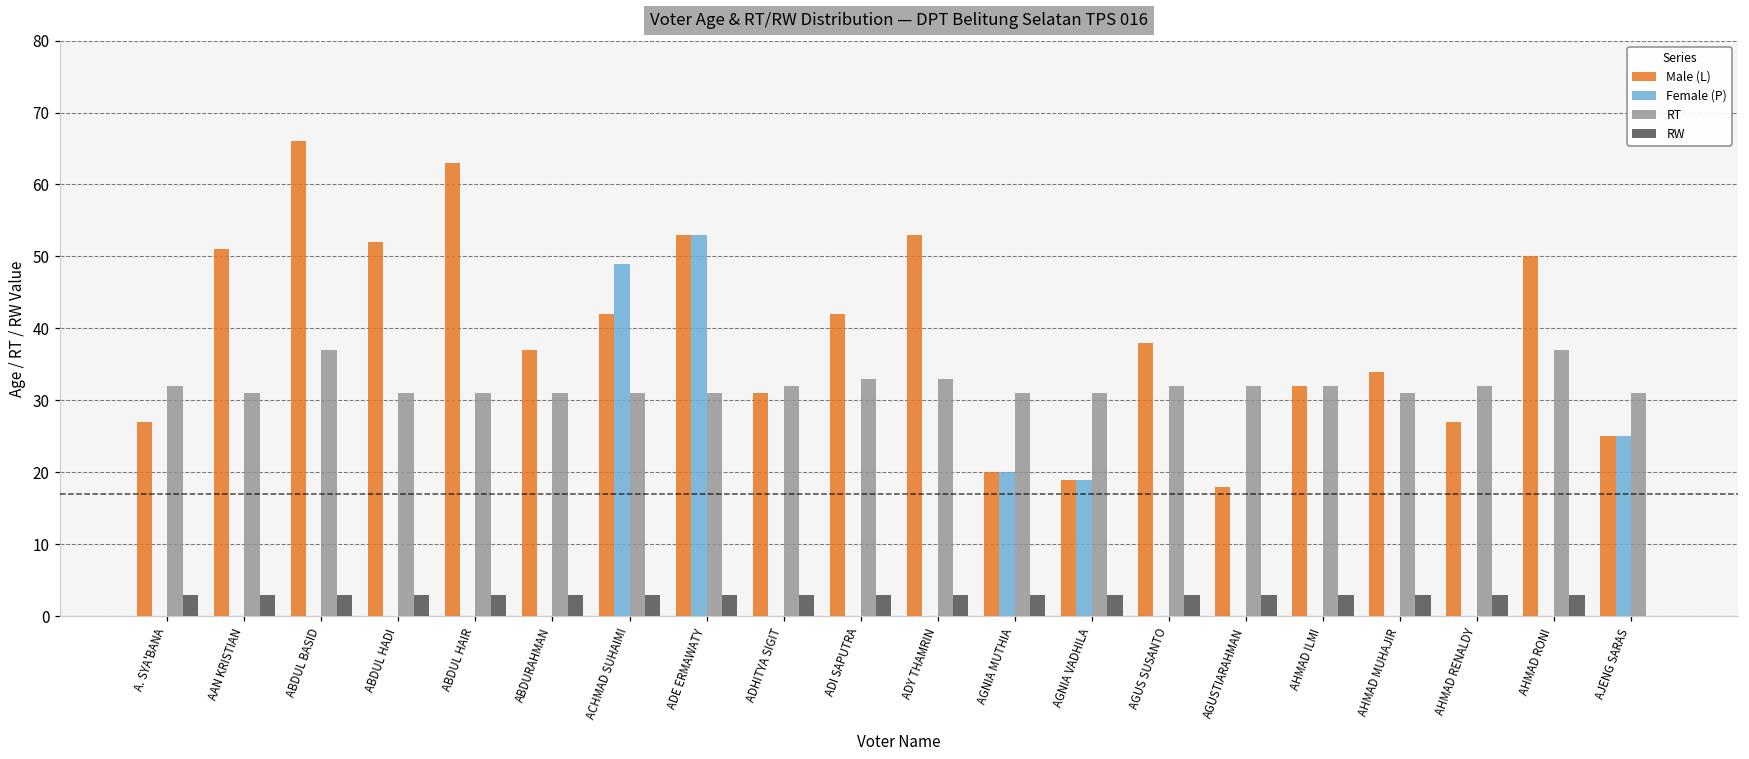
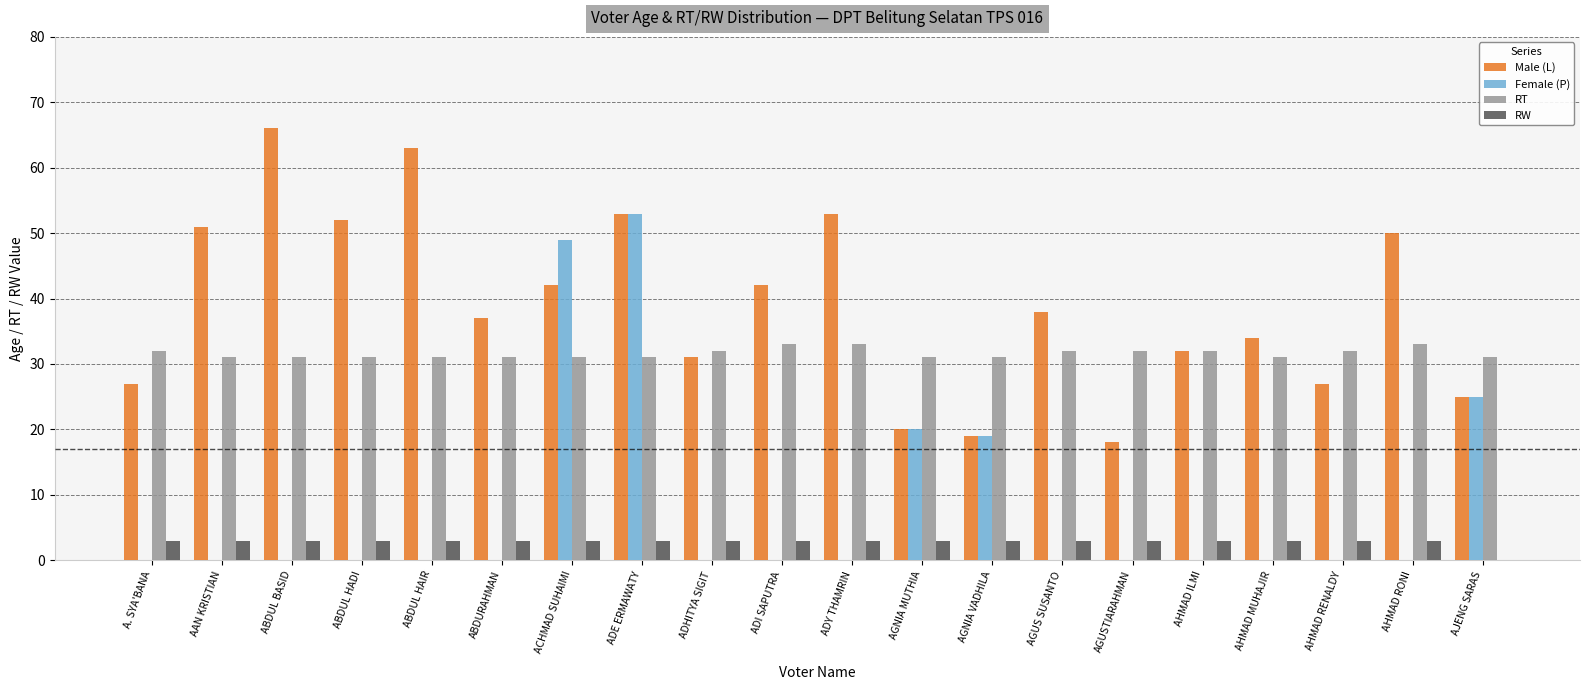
RT, ABDUL BASID: 37 -> 31
RT, AHMAD RONI: 37 -> 33
